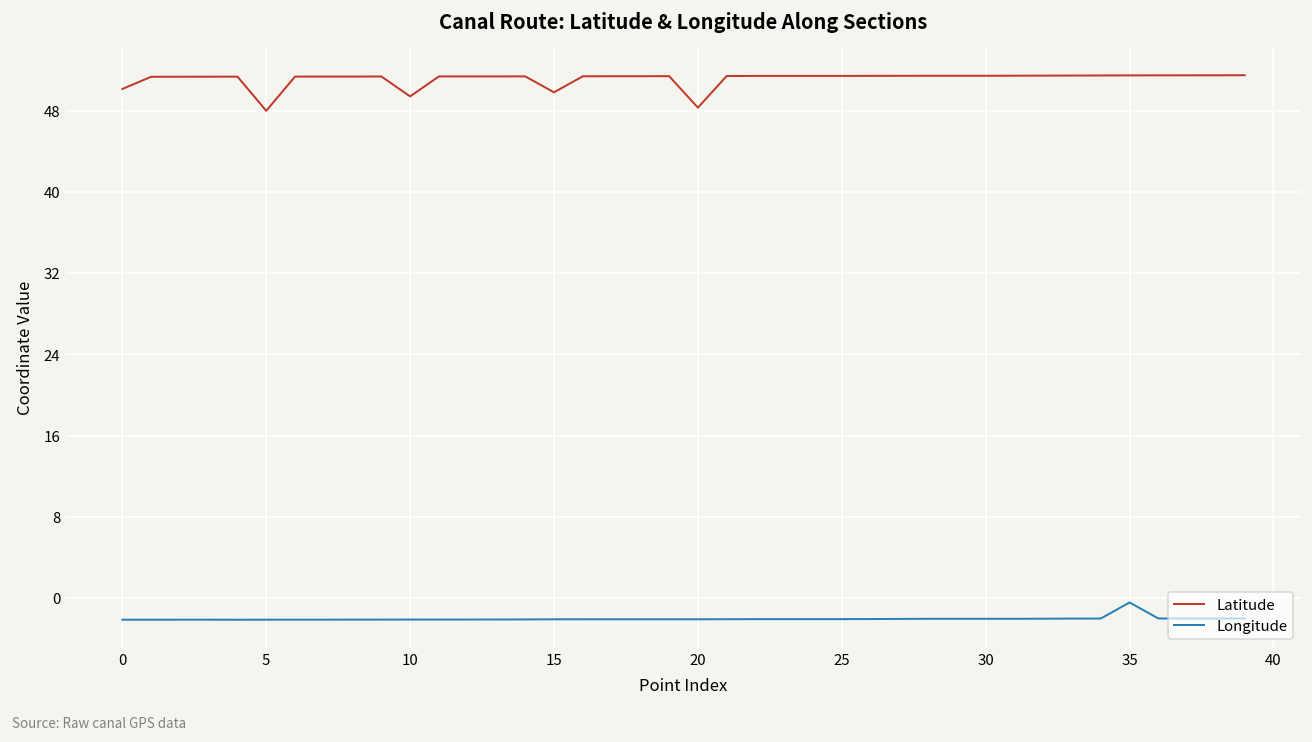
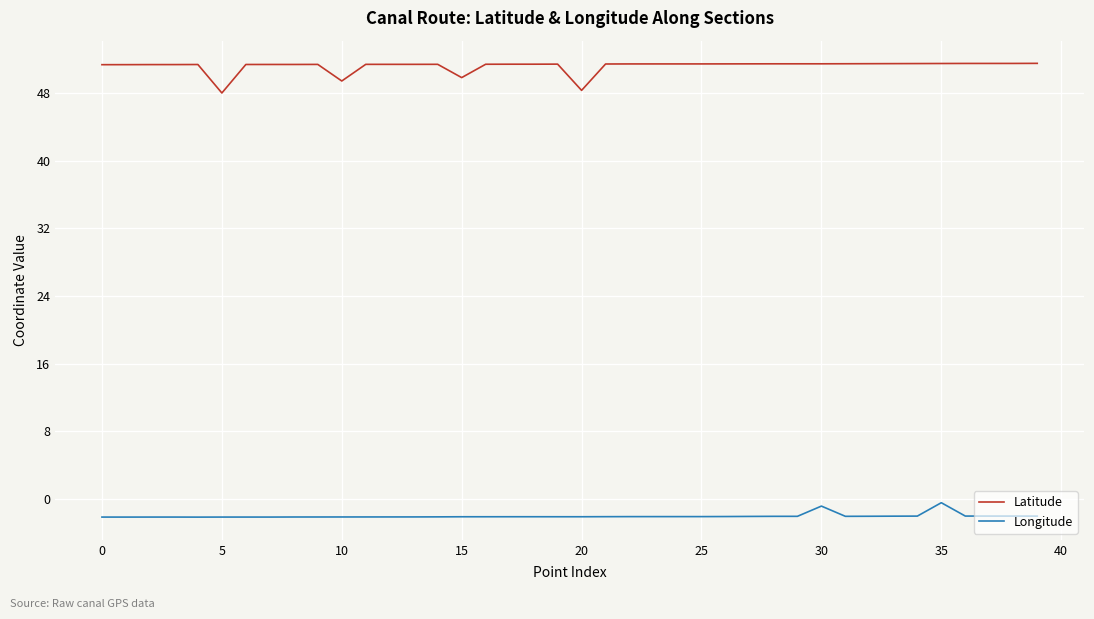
Latitude, 0: 50 -> 51
Longitude, 30: -2 -> -1
